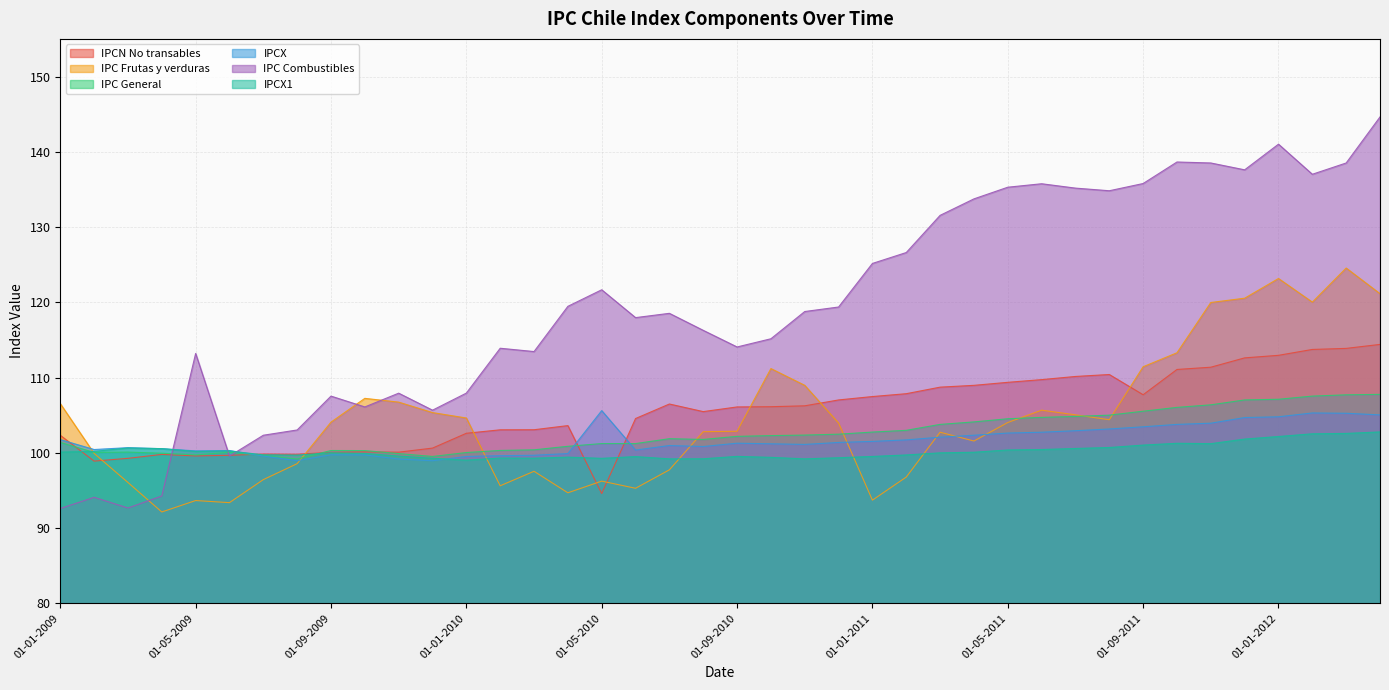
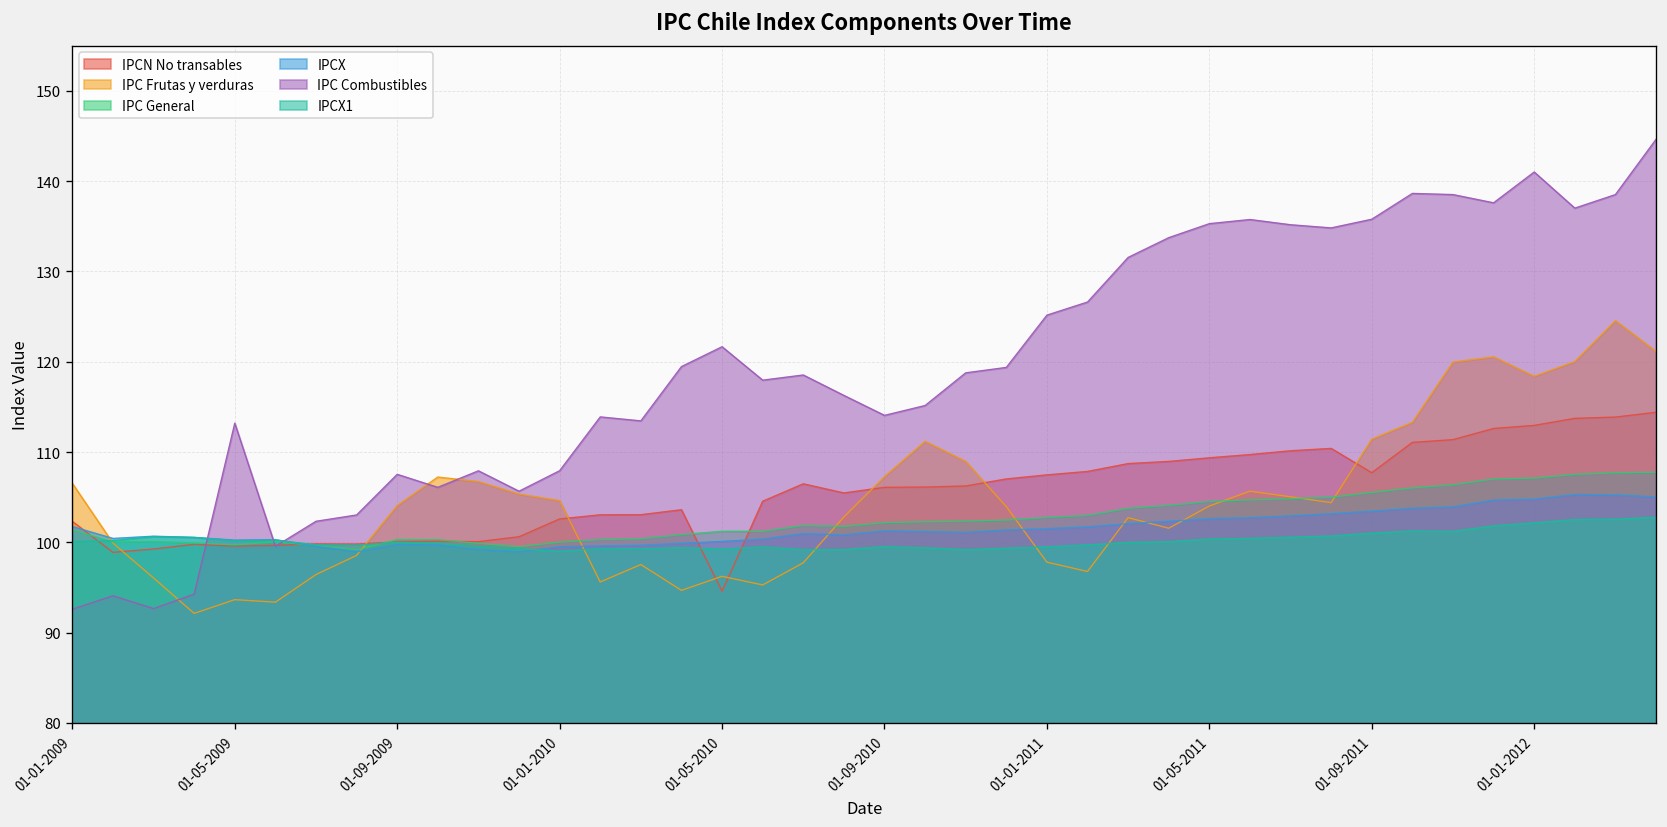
IPCX, 01-05-2010: 106 -> 100
IPC Frutas y verduras, 01-09-2010: 103 -> 107
IPC Frutas y verduras, 01-01-2011: 94 -> 98
IPC Frutas y verduras, 01-01-2012: 123 -> 118
